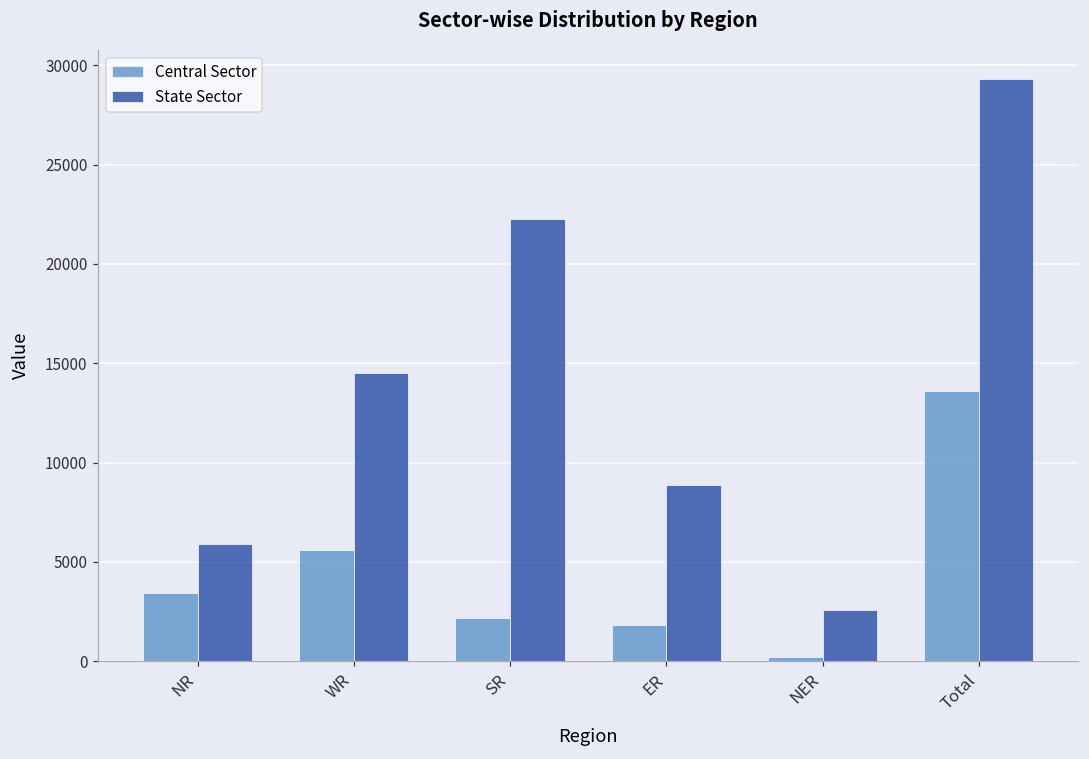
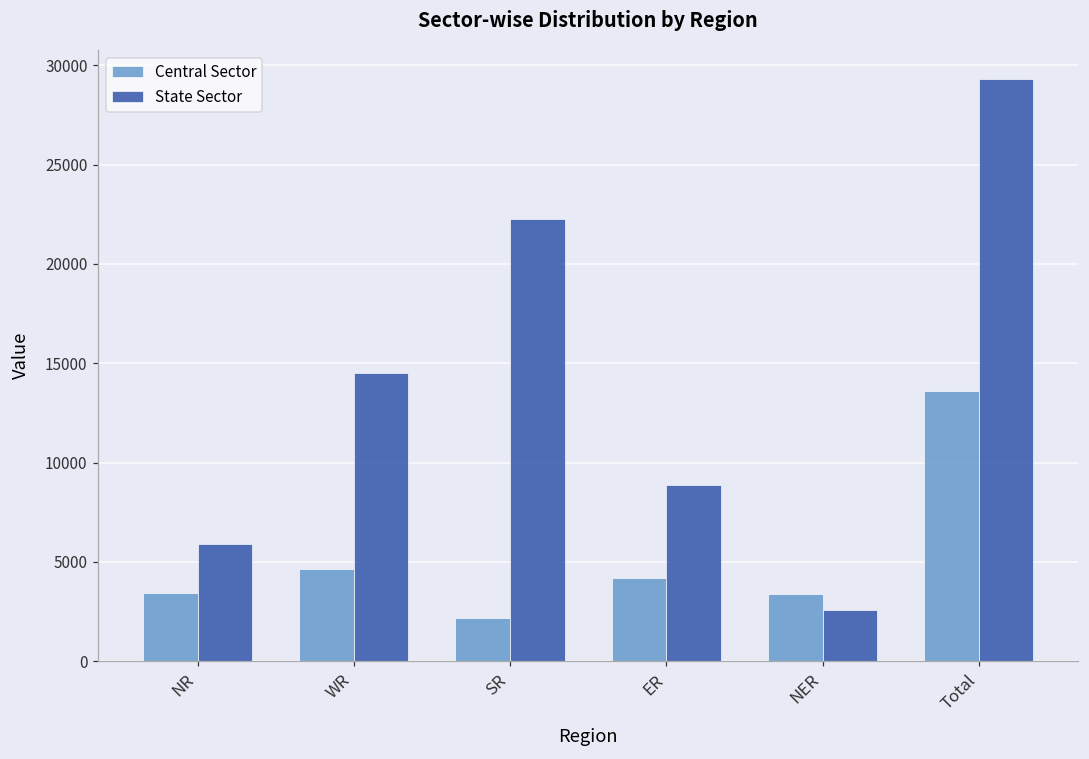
Central Sector, WR: 5600 -> 4600
Central Sector, ER: 1800 -> 4200
Central Sector, NER: 200 -> 3400
